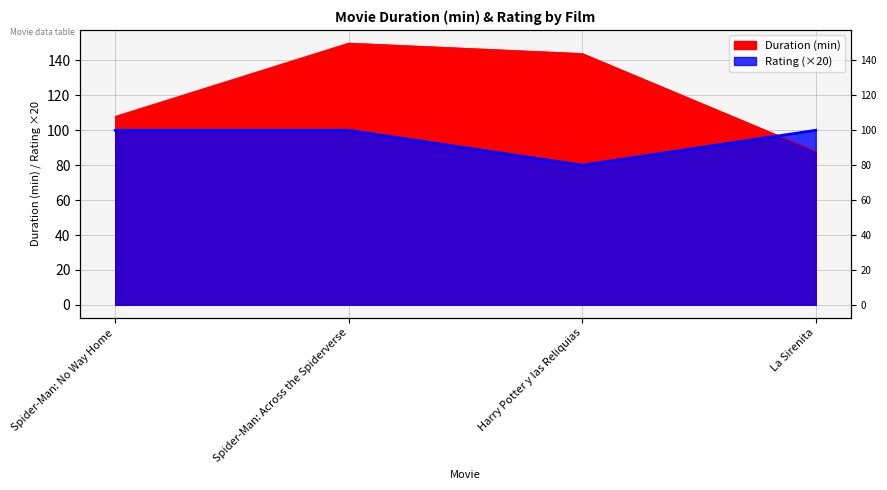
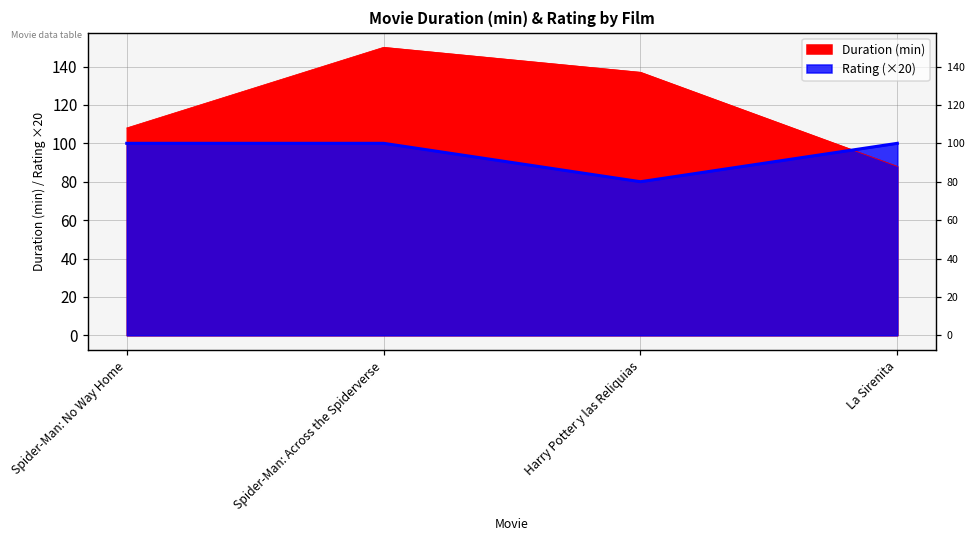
Duration (min), Harry Potter y las Reliquias: 144 -> 137
